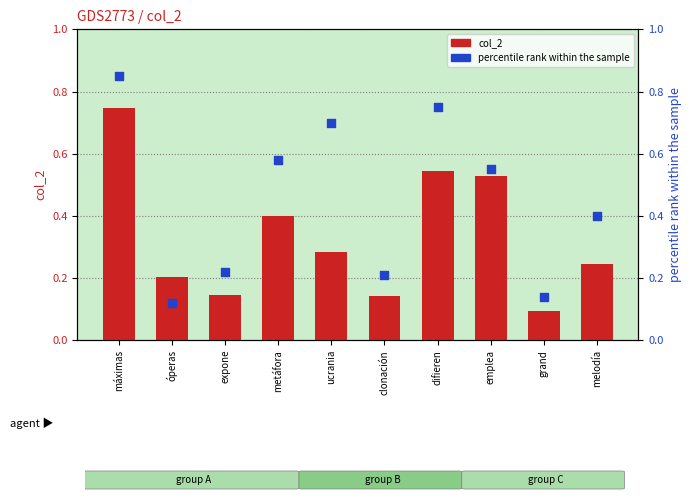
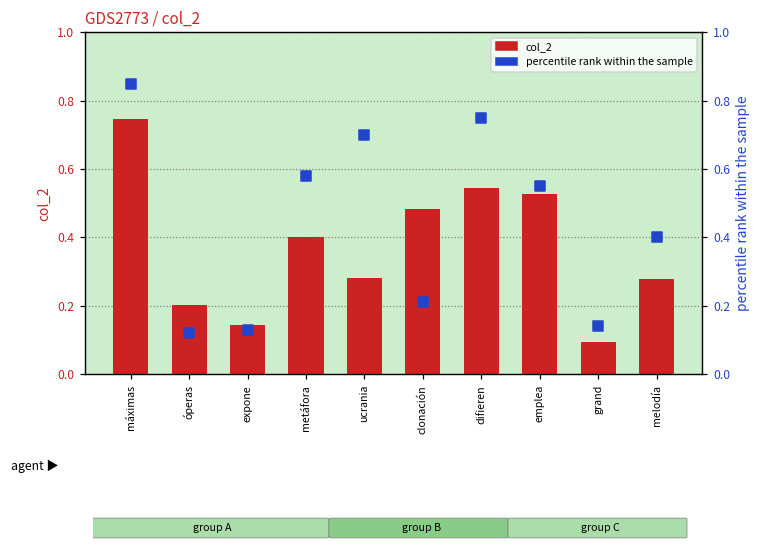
col_2, clonación: 0.14 -> 0.48
col_2, melodía: 0.25 -> 0.28
percentile rank within the sample, expone: 0.22 -> 0.13
